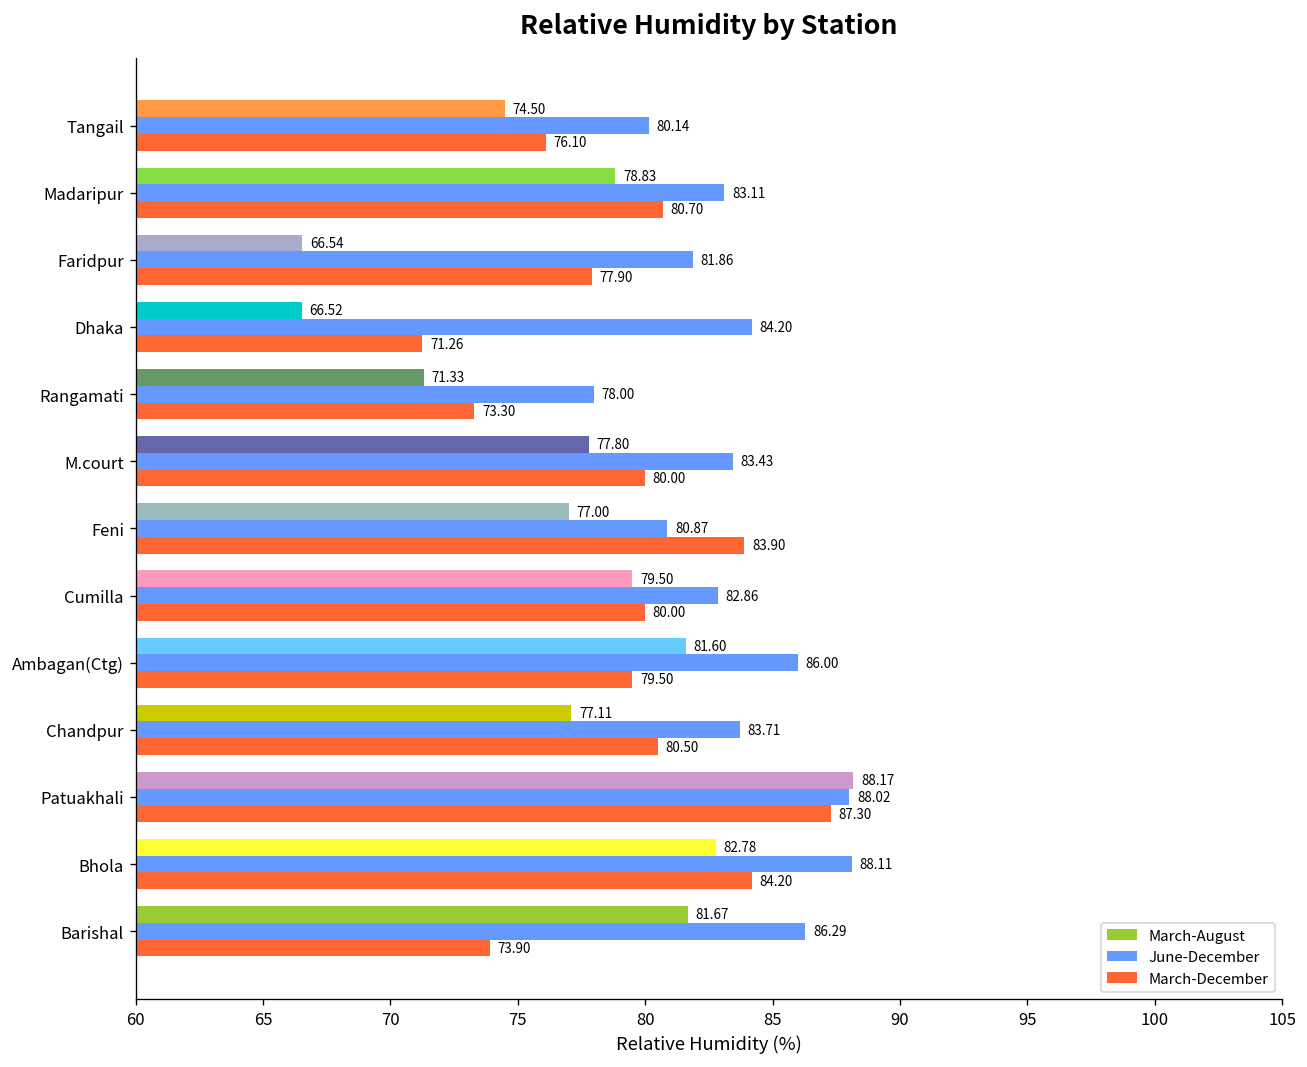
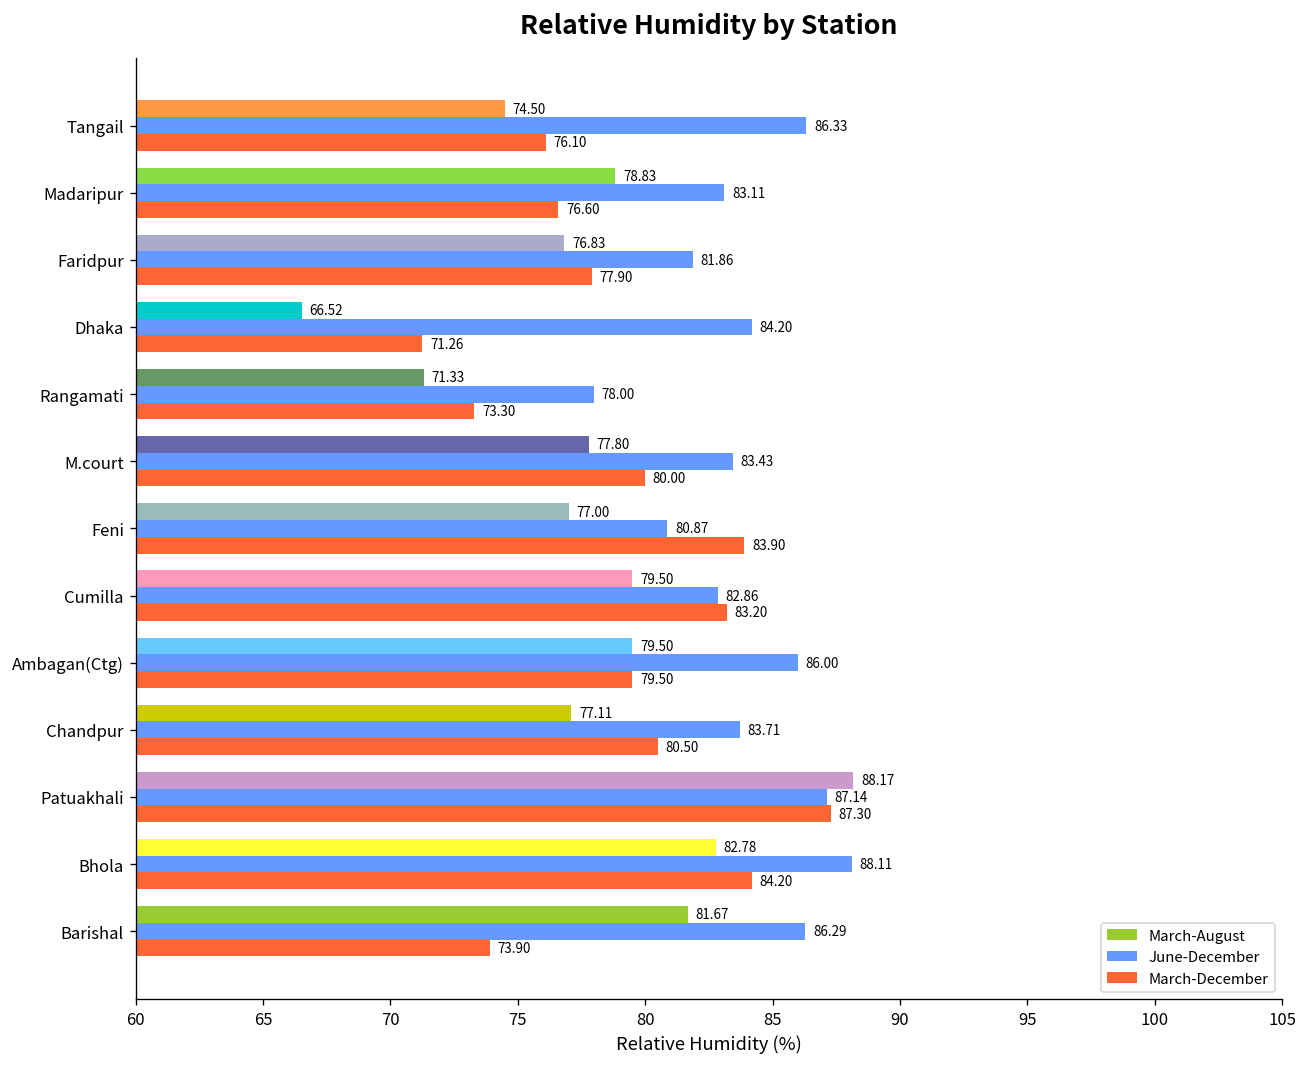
June-December, Tangail: 80.14 -> 86.33
March-December, Madaripur: 80.70 -> 76.60
March-August, Faridpur: 66.54 -> 76.83
March-December, Cumilla: 80.00 -> 83.20
March-August, Ambagan(Ctg): 81.60 -> 79.50
June-December, Patuakhali: 88.02 -> 87.14
